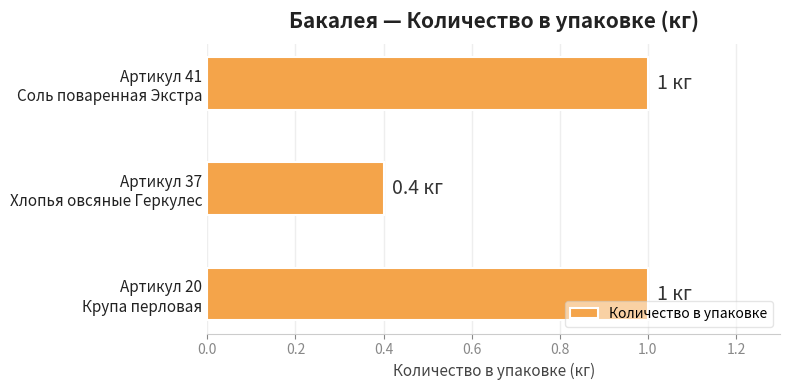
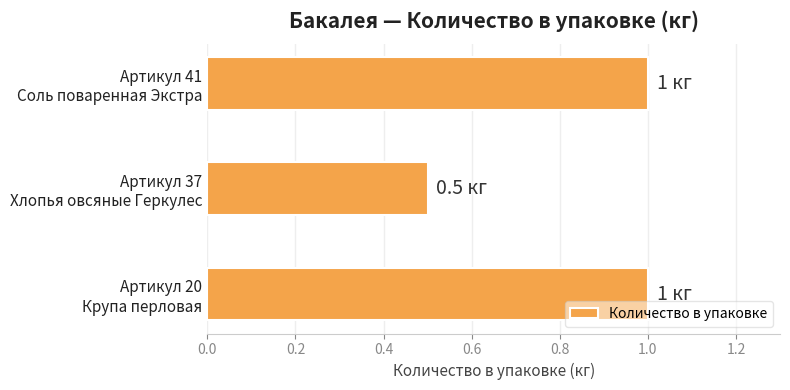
Артикул 37 Хлопья овсяные Геркулес: 0.4 -> 0.5
